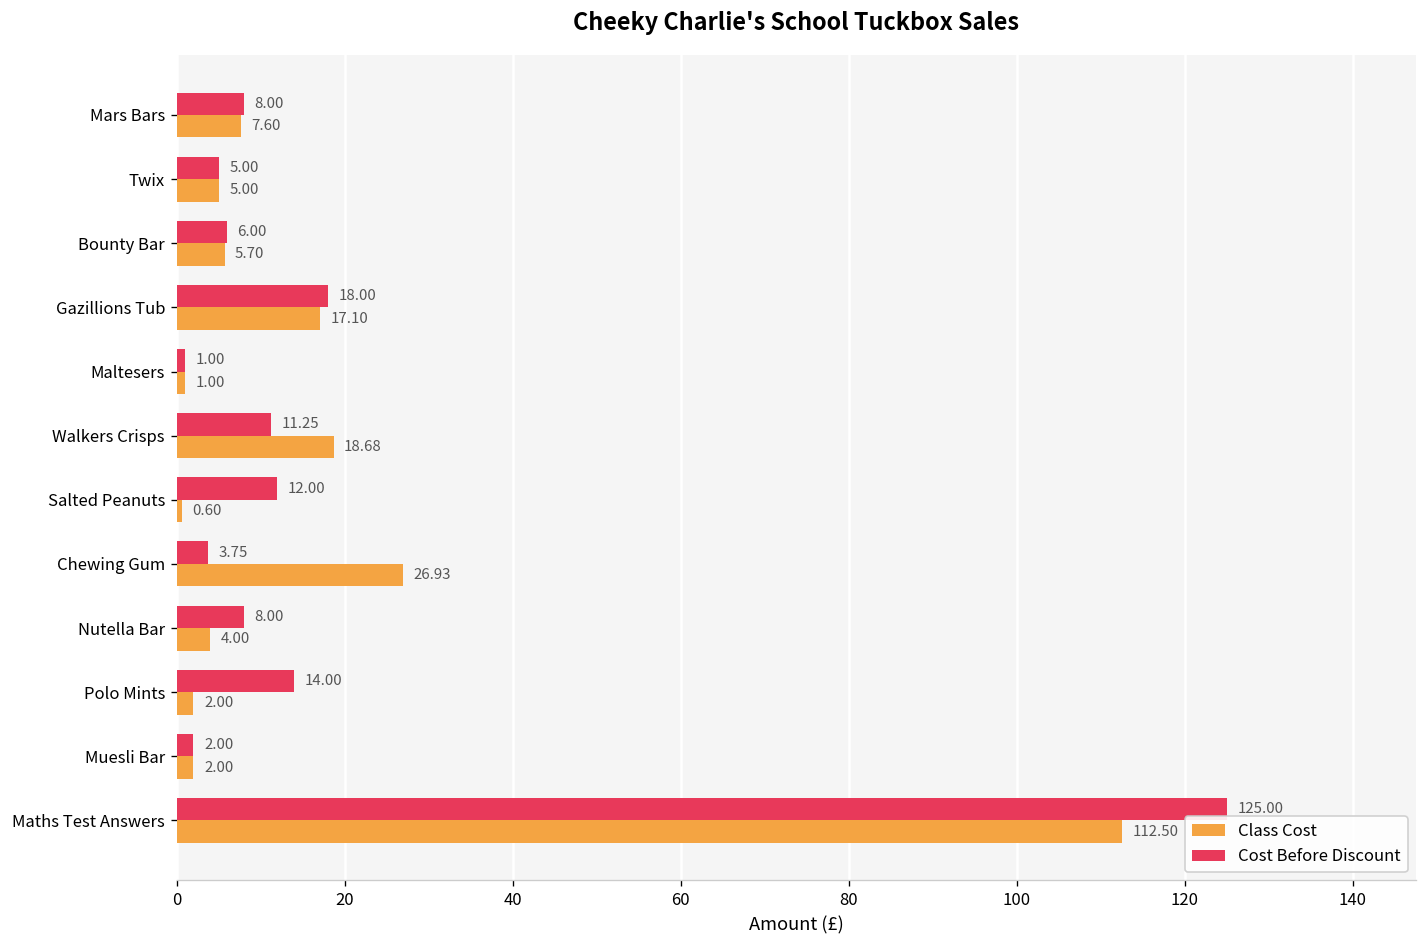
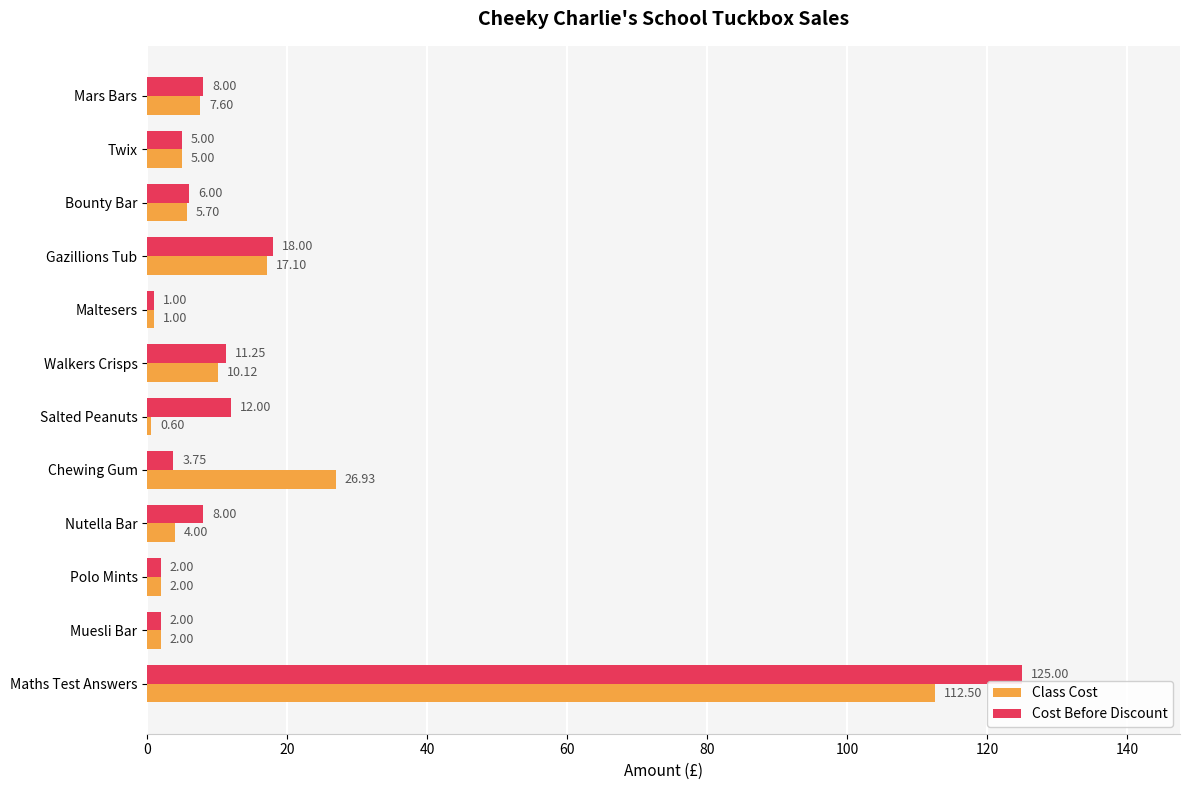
Class Cost, Walkers Crisps: 18.68 -> 10.12
Cost Before Discount, Polo Mints: 14.00 -> 2.00
